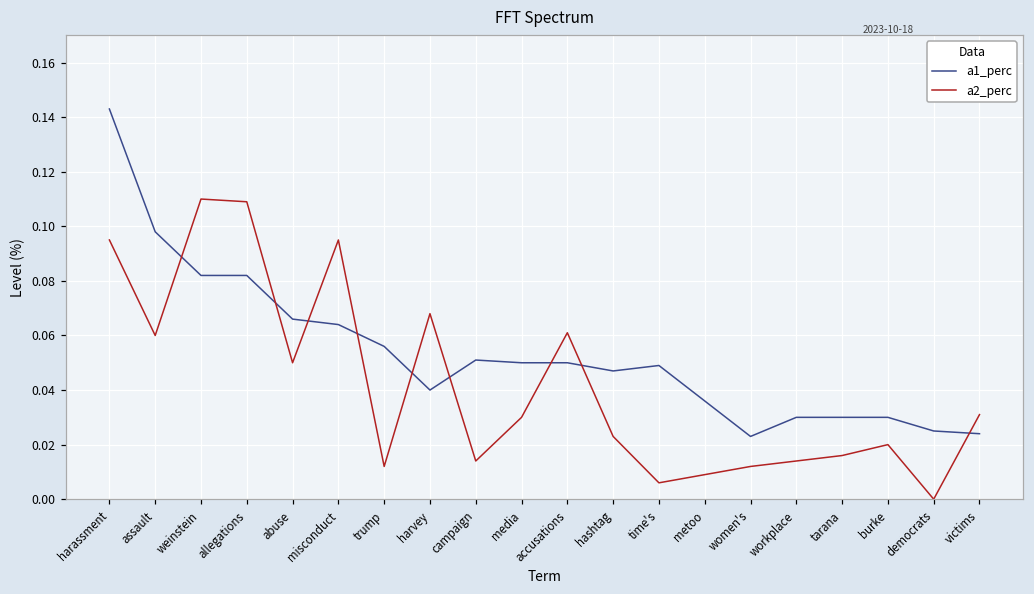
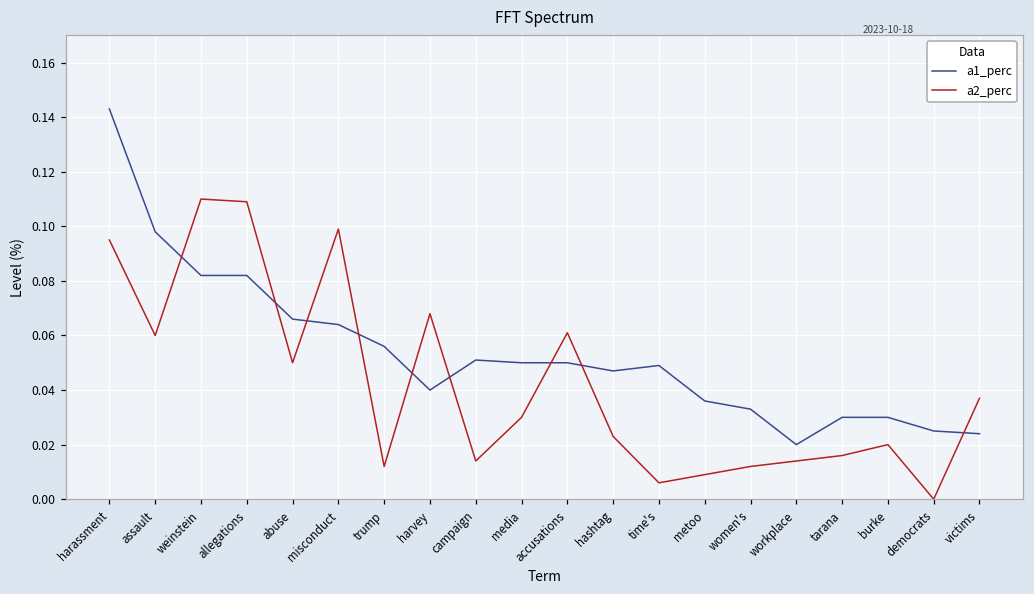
a2_perc, misconduct: 0.095 -> 0.099
a1_perc, women's: 0.023 -> 0.033
a1_perc, workplace: 0.03 -> 0.02
a2_perc, victims: 0.031 -> 0.037
